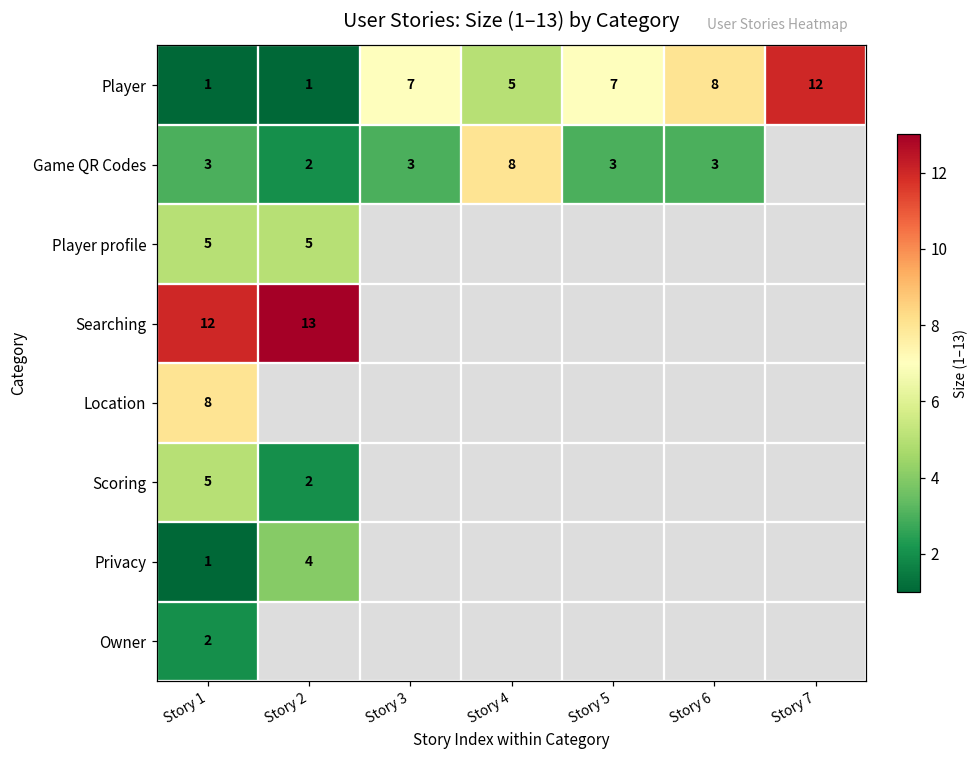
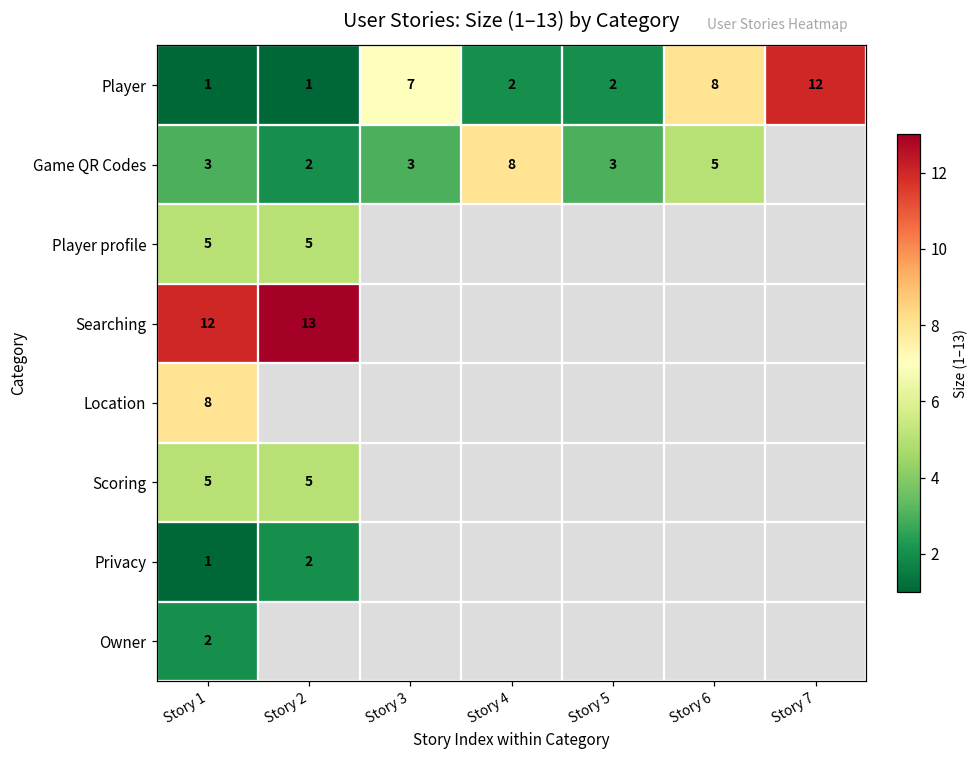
Player, Story 4: 5 -> 2
Player, Story 5: 7 -> 2
Game QR Codes, Story 6: 3 -> 5
Scoring, Story 2: 2 -> 5
Privacy, Story 2: 4 -> 2
